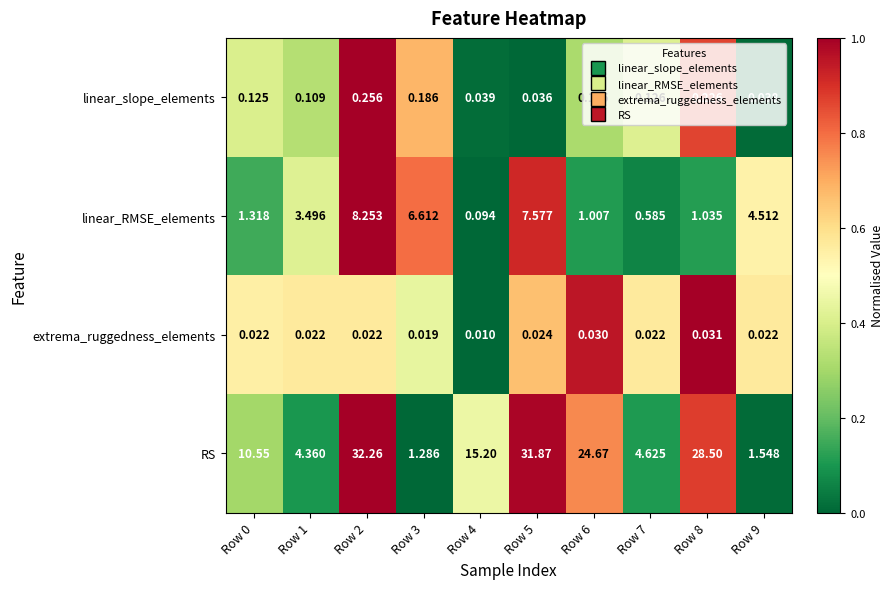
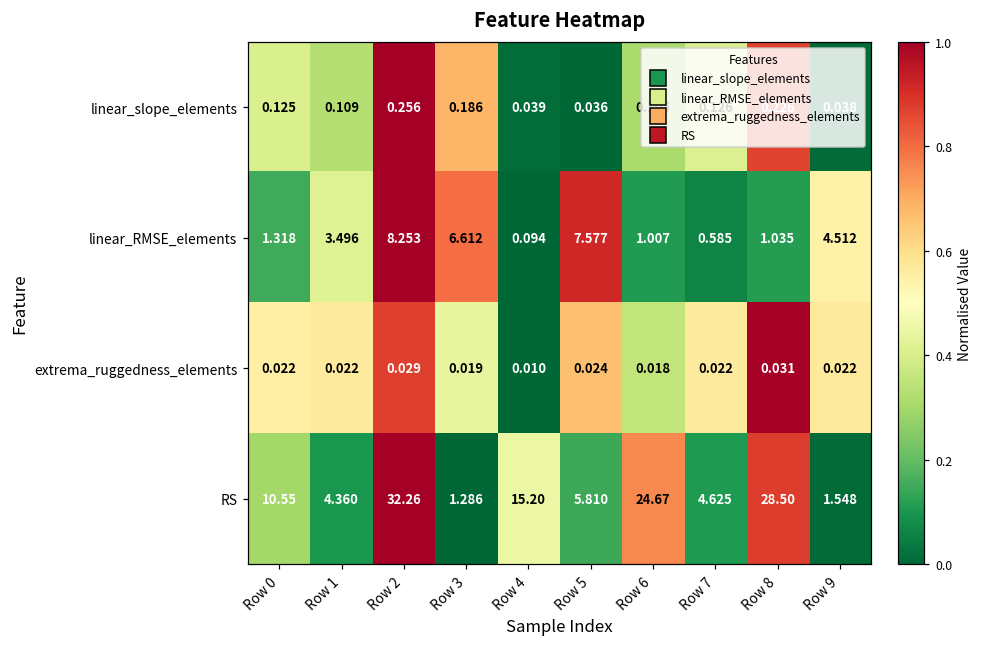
extrema_ruggedness_elements, Row 2: 0.022 -> 0.029
extrema_ruggedness_elements, Row 6: 0.030 -> 0.018
RS, Row 5: 31.87 -> 5.810
